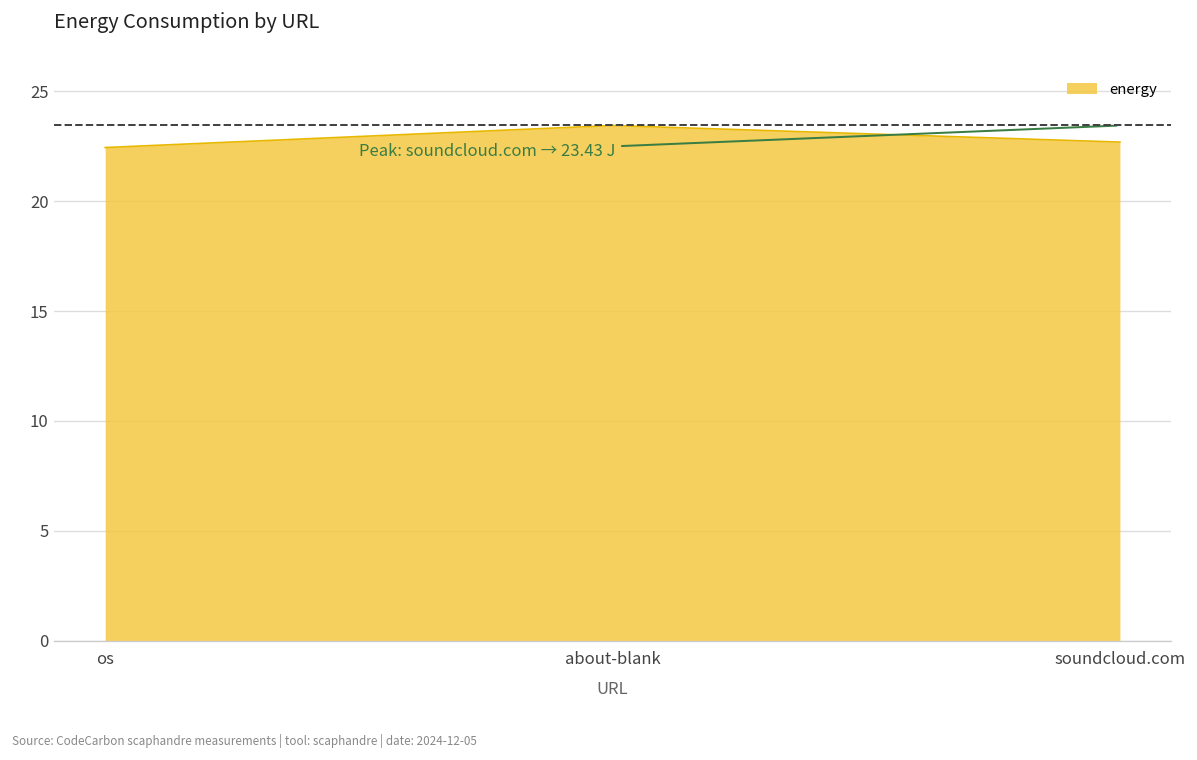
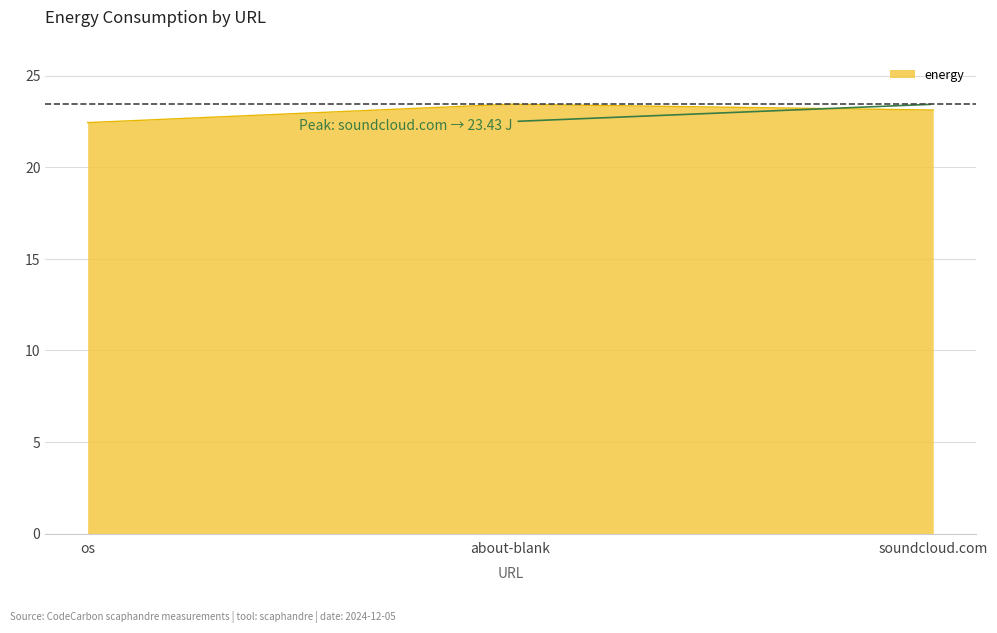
soundcloud.com: 22.7 -> 23.1
